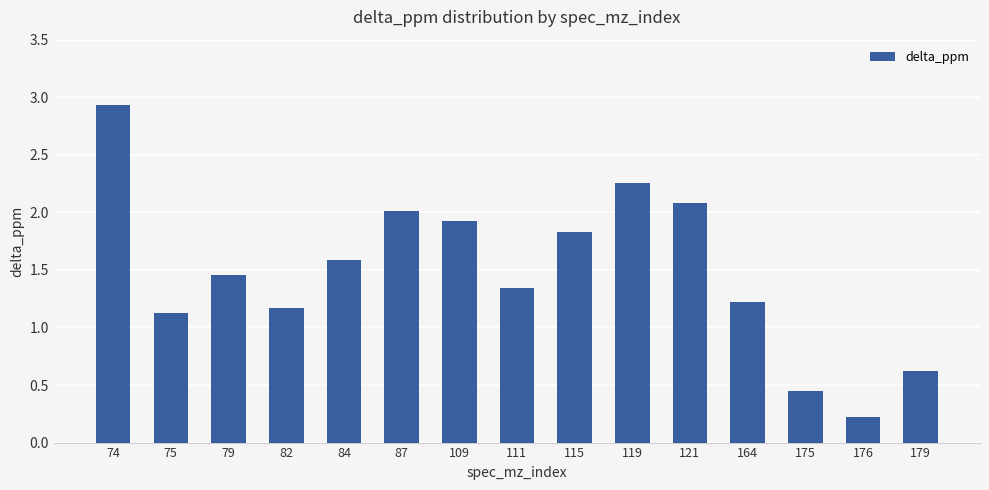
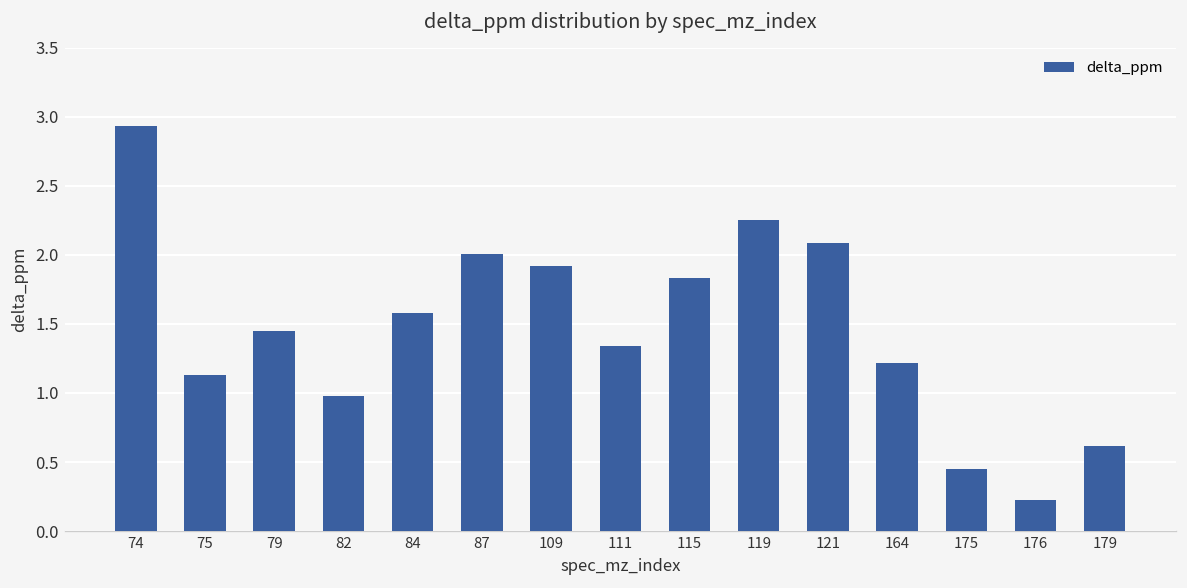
82: 1.17 -> 0.98
